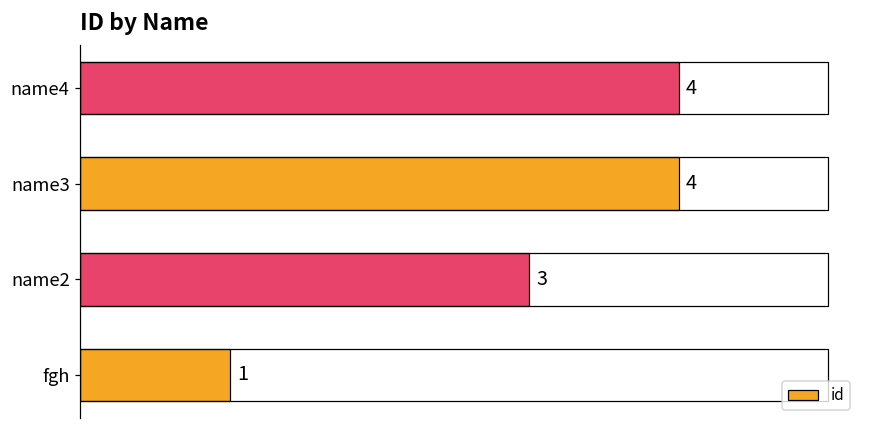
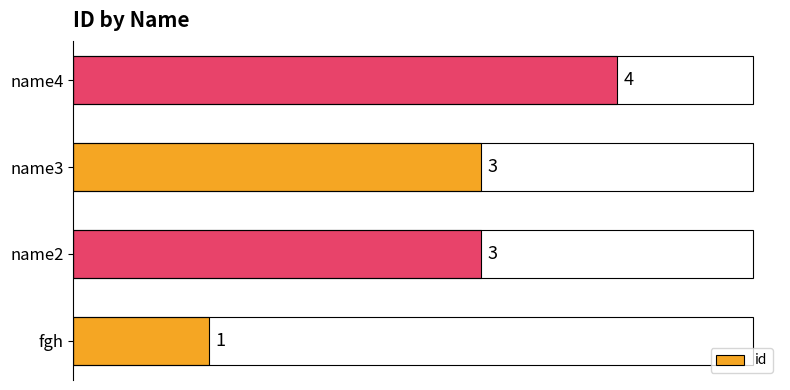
name3: 4 -> 3
